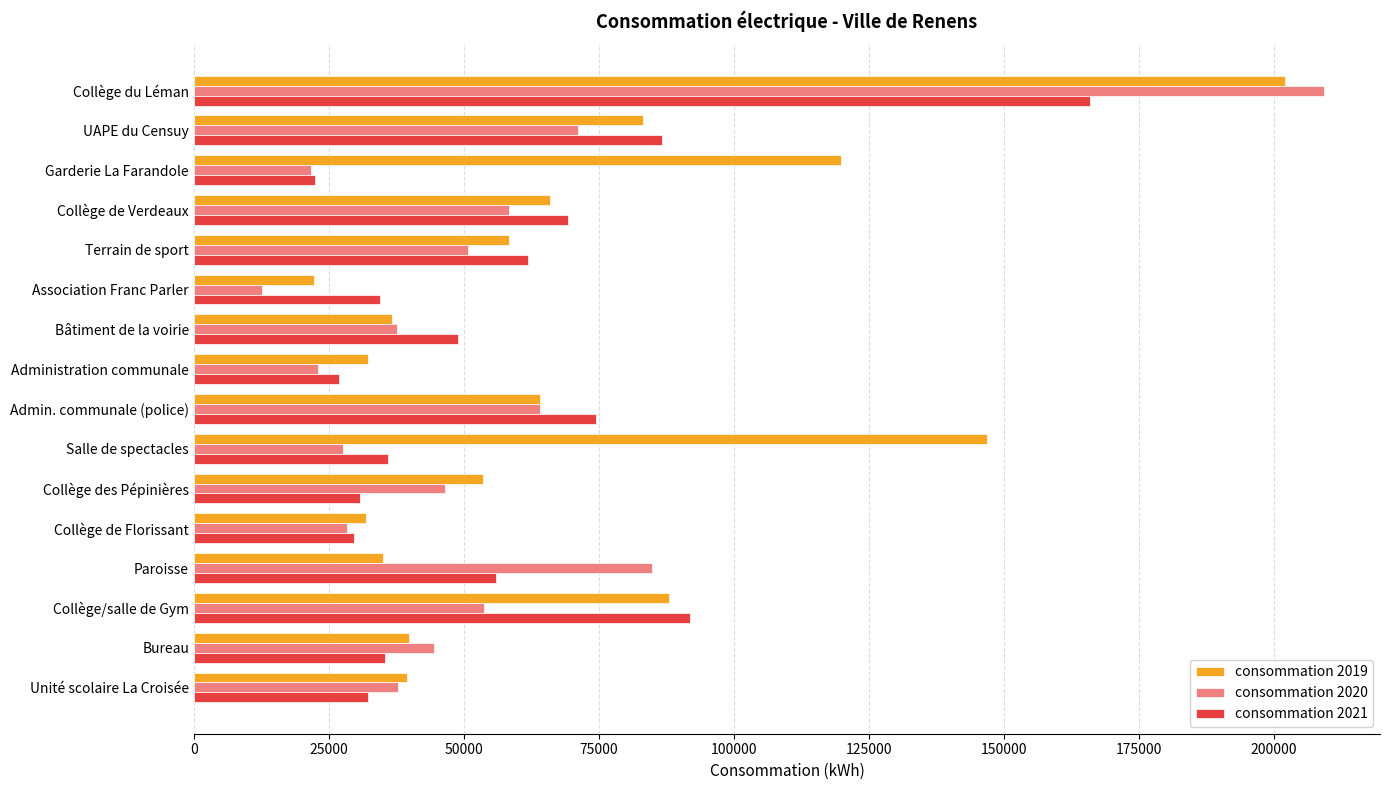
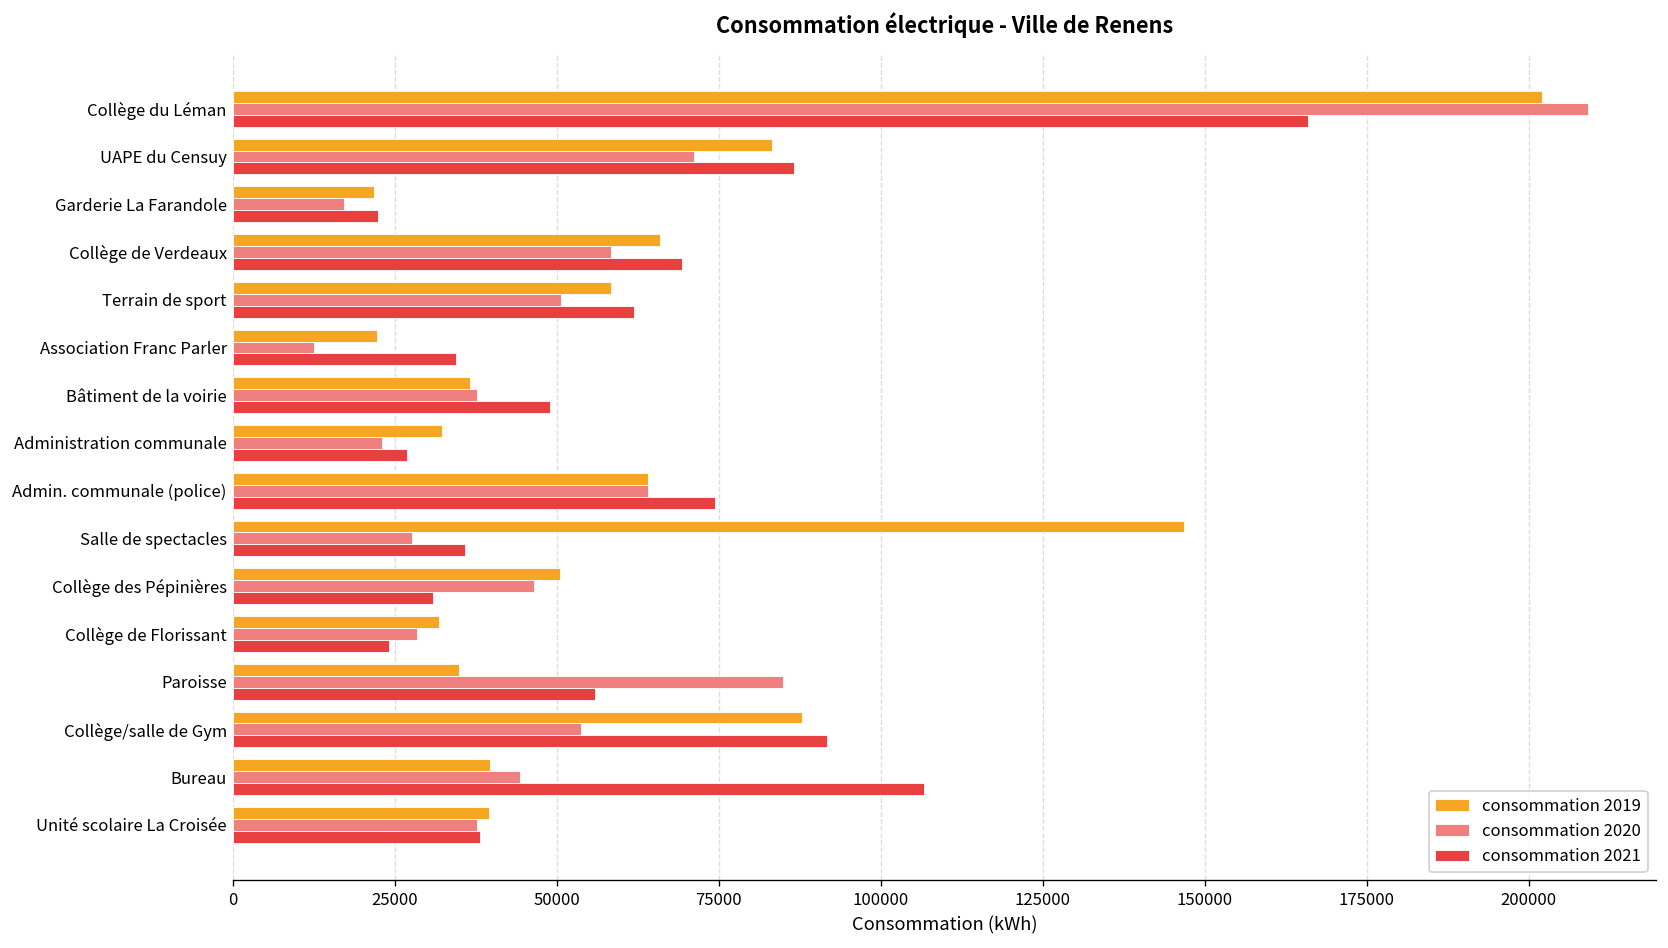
consommation 2019, Garderie La Farandole: 120000 -> 22000
consommation 2020, Garderie La Farandole: 22000 -> 17000
consommation 2019, Collège des Pépinières: 54000 -> 51000
consommation 2021, Collège de Florissant: 30000 -> 24000
consommation 2021, Bureau: 35000 -> 107000
consommation 2021, Unité scolaire La Croisée: 32000 -> 38000
